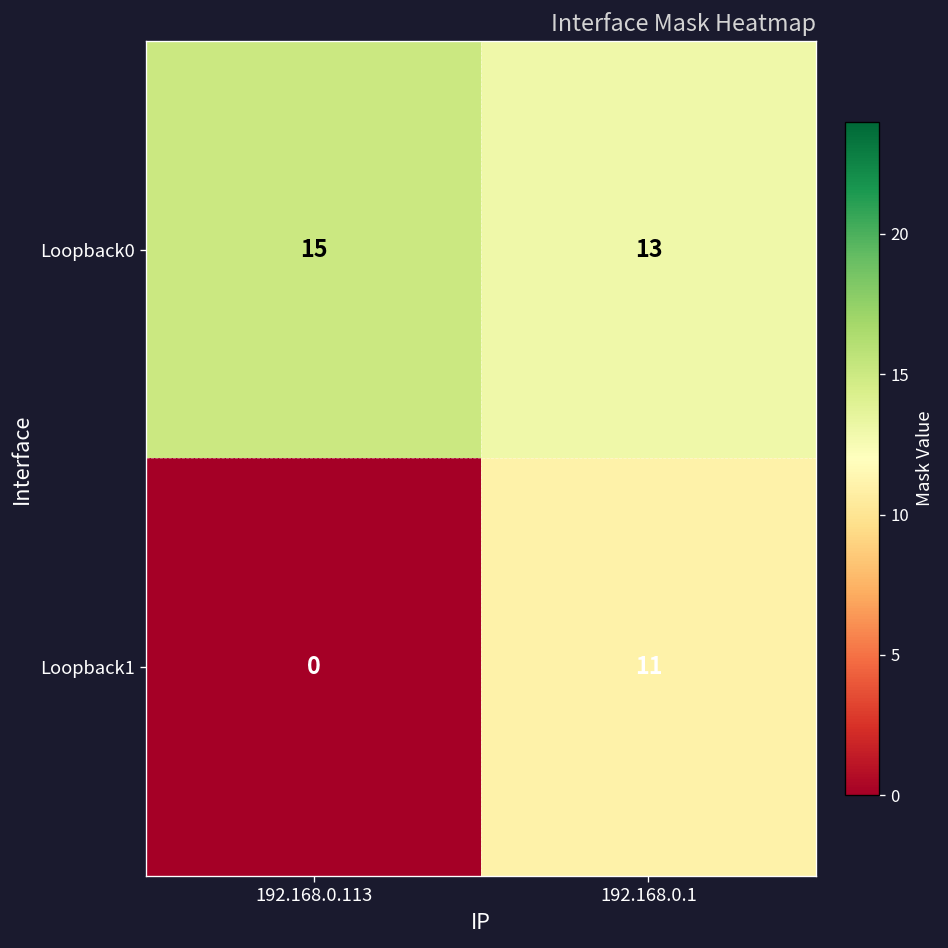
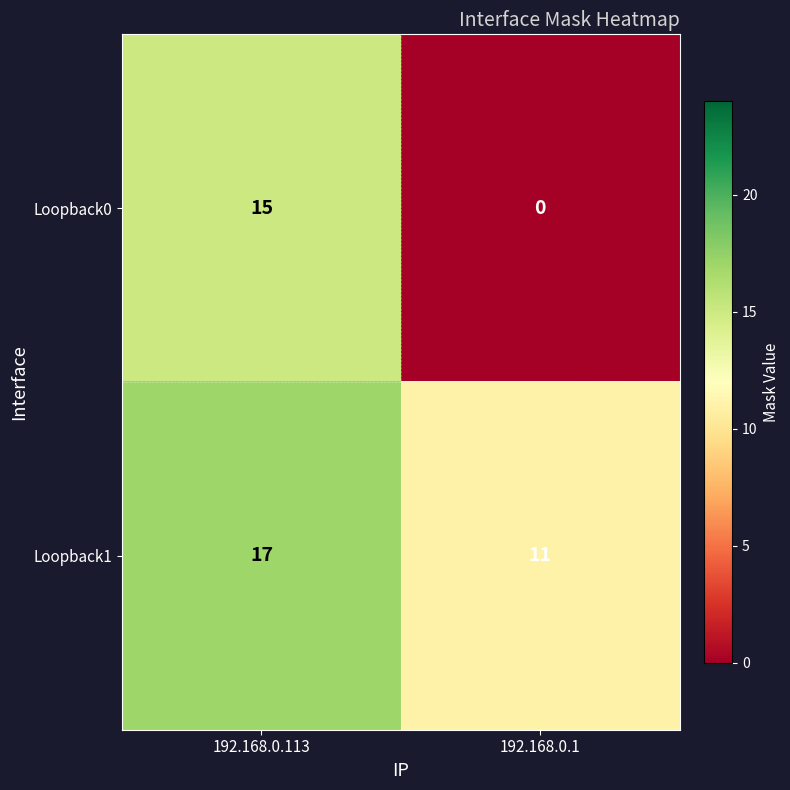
Loopback0, 192.168.0.1: 13 -> 0
Loopback1, 192.168.0.113: 0 -> 17
